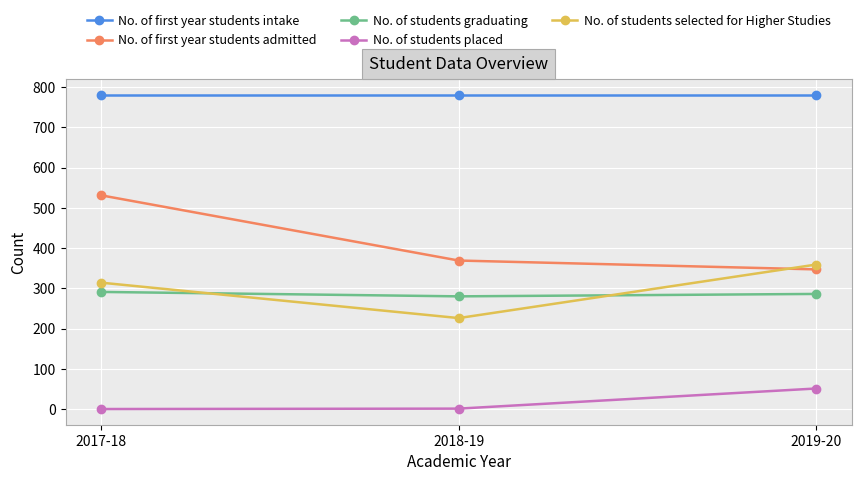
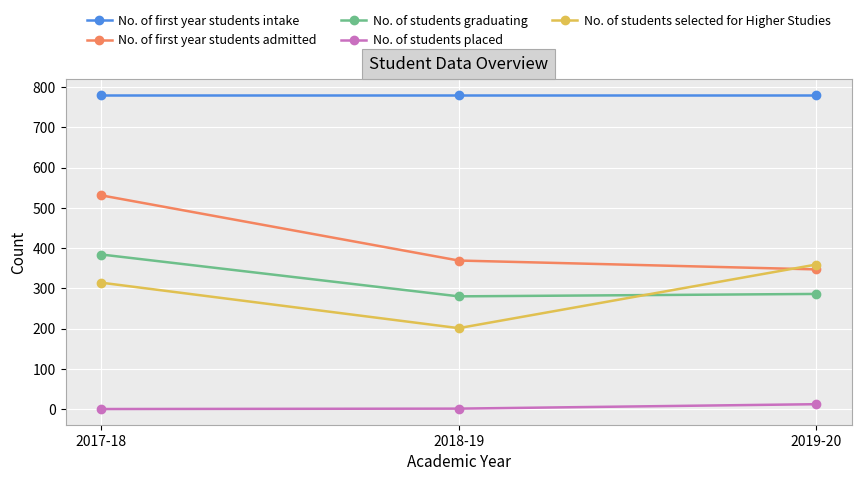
No. of students graduating, 2017-18: 290 -> 380
No. of students selected for Higher Studies, 2018-19: 230 -> 200
No. of students placed, 2019-20: 50 -> 10
